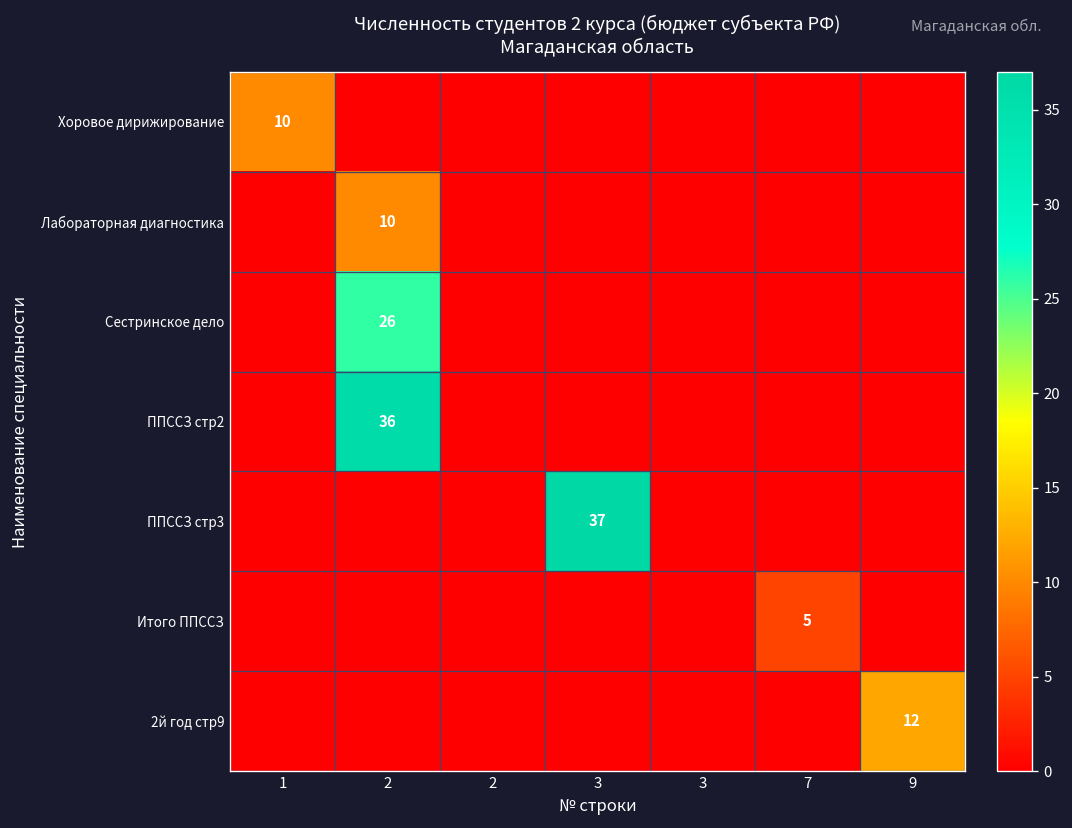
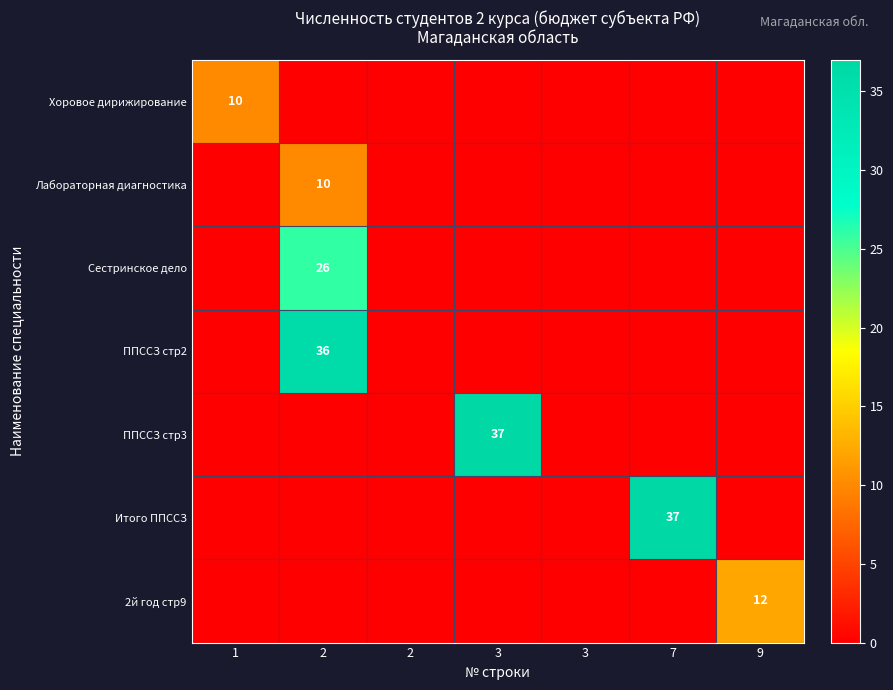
Итого ППССЗ, 7: 5 -> 37
